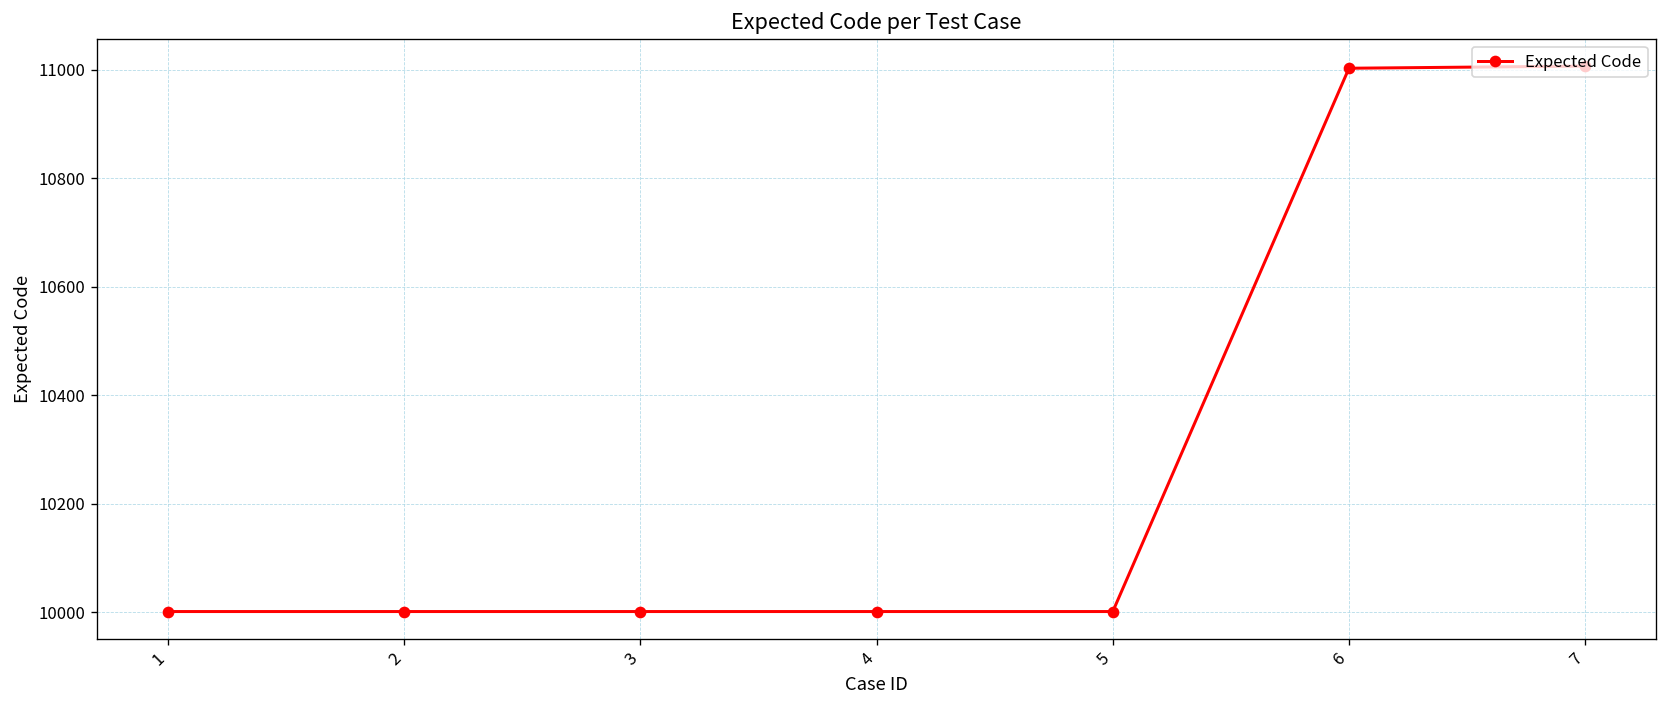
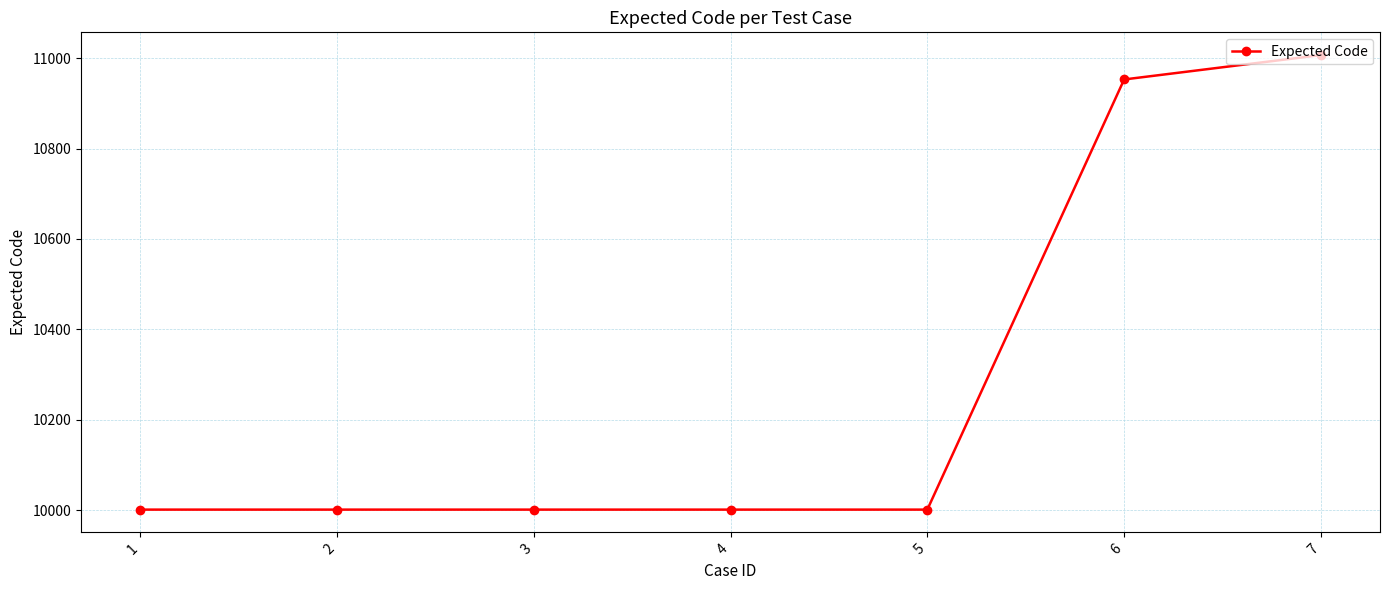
6: 11000 -> 10950
